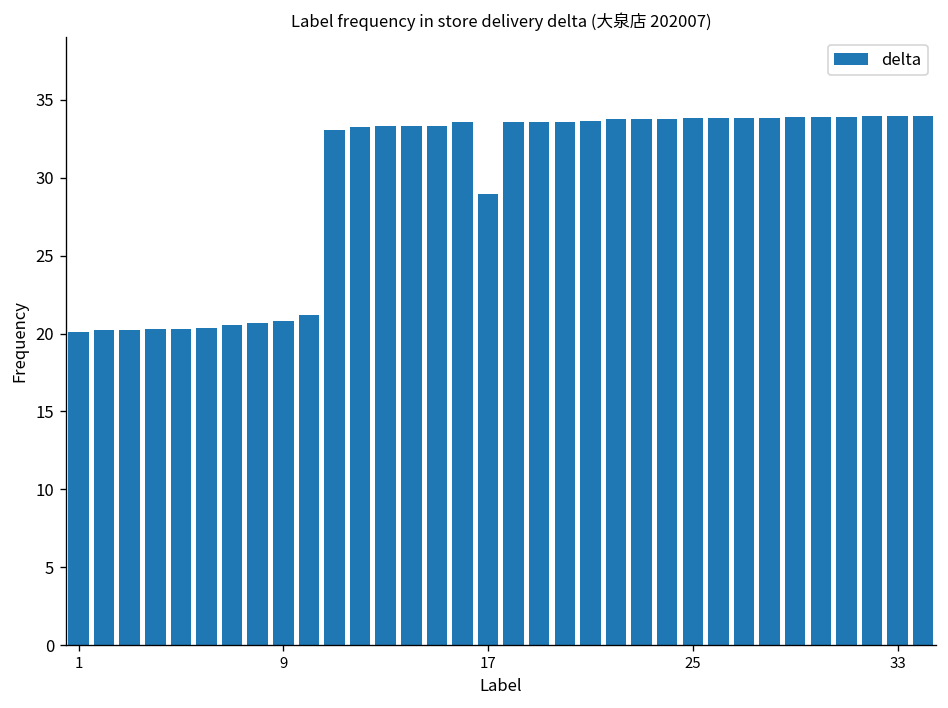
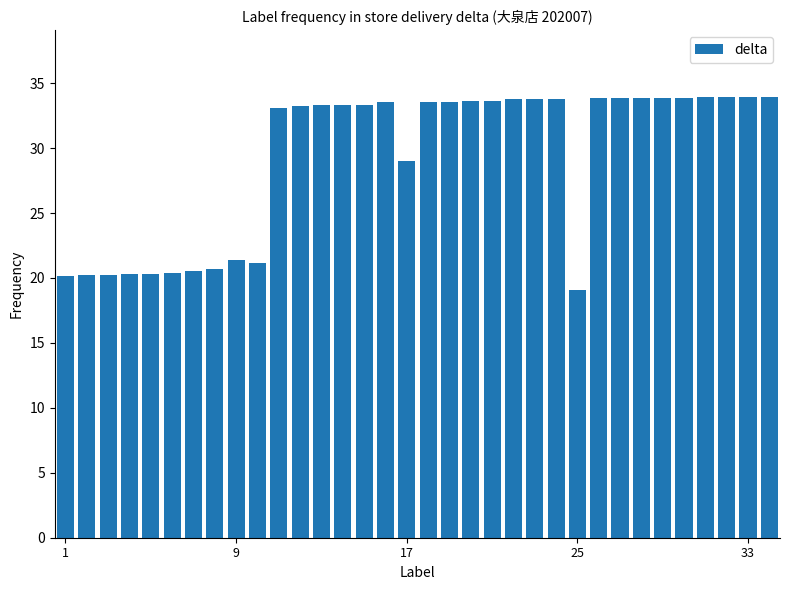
9: 20.8 -> 21.4
25: 33.8 -> 19.1
